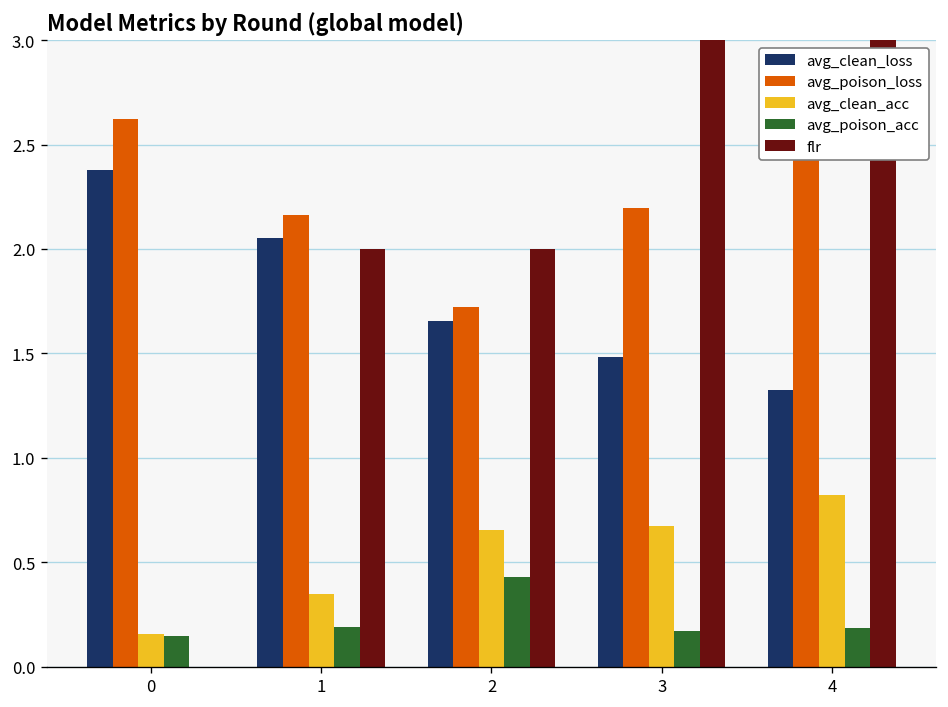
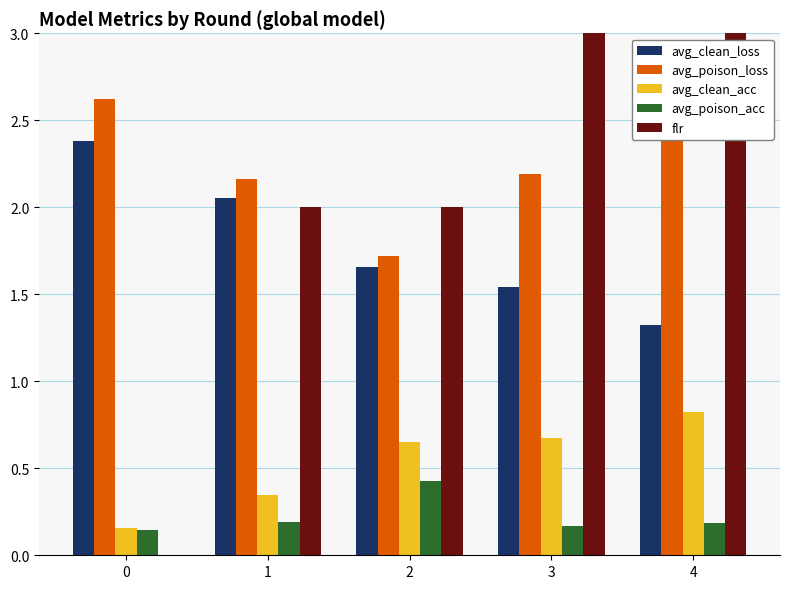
avg_clean_loss, 3: 1.48 -> 1.54
